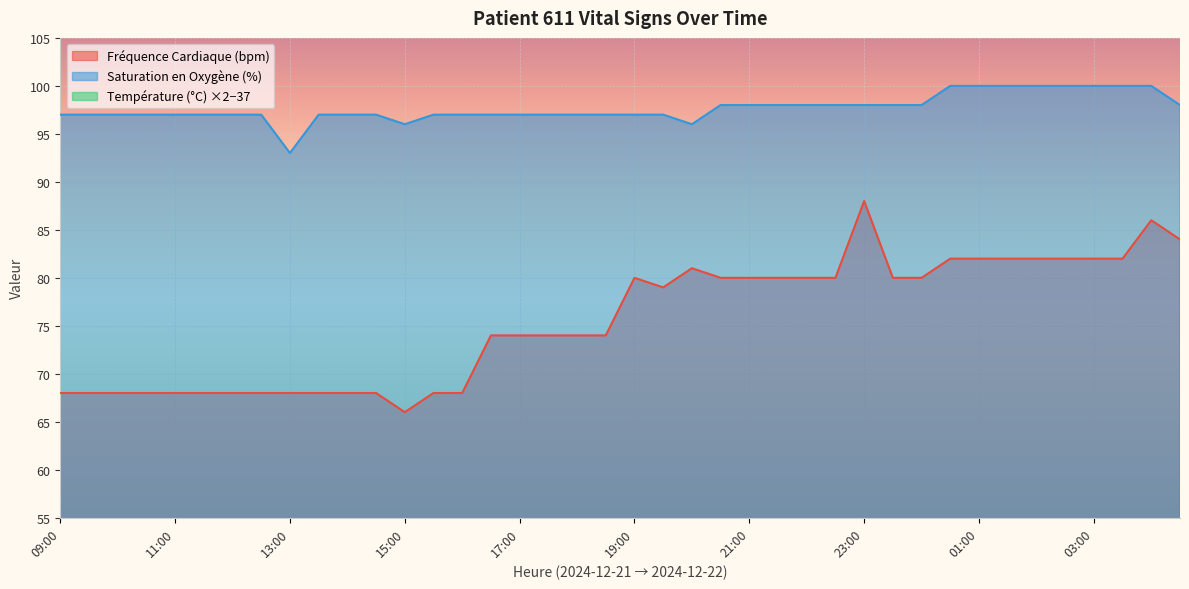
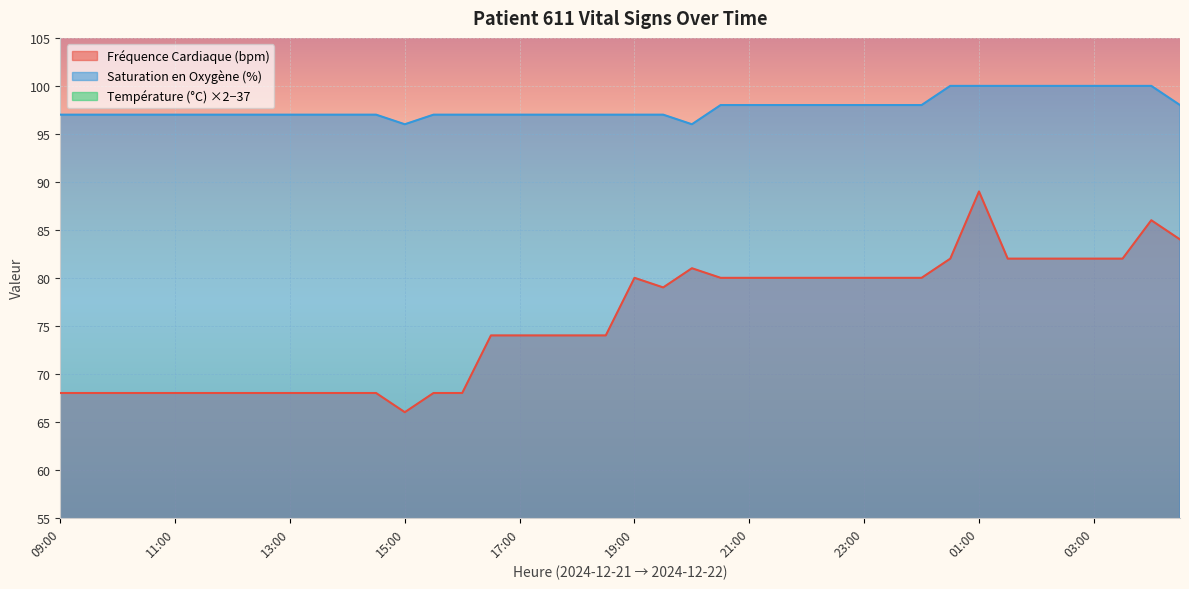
Saturation en Oxygène (%), 13:00: 93 -> 97
Fréquence Cardiaque (bpm), 23:00: 88 -> 80
Fréquence Cardiaque (bpm), 01:00: 82 -> 89
